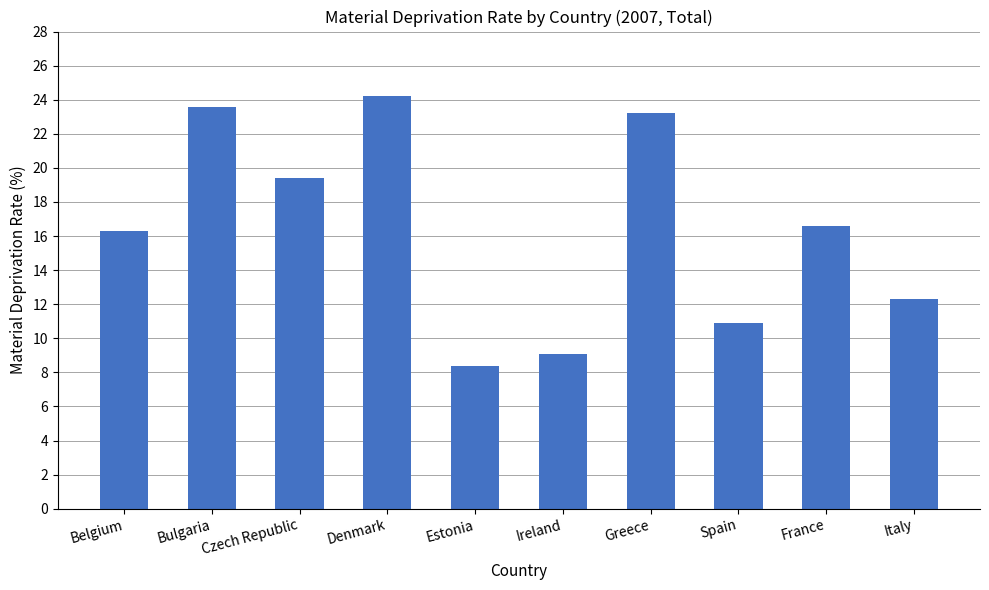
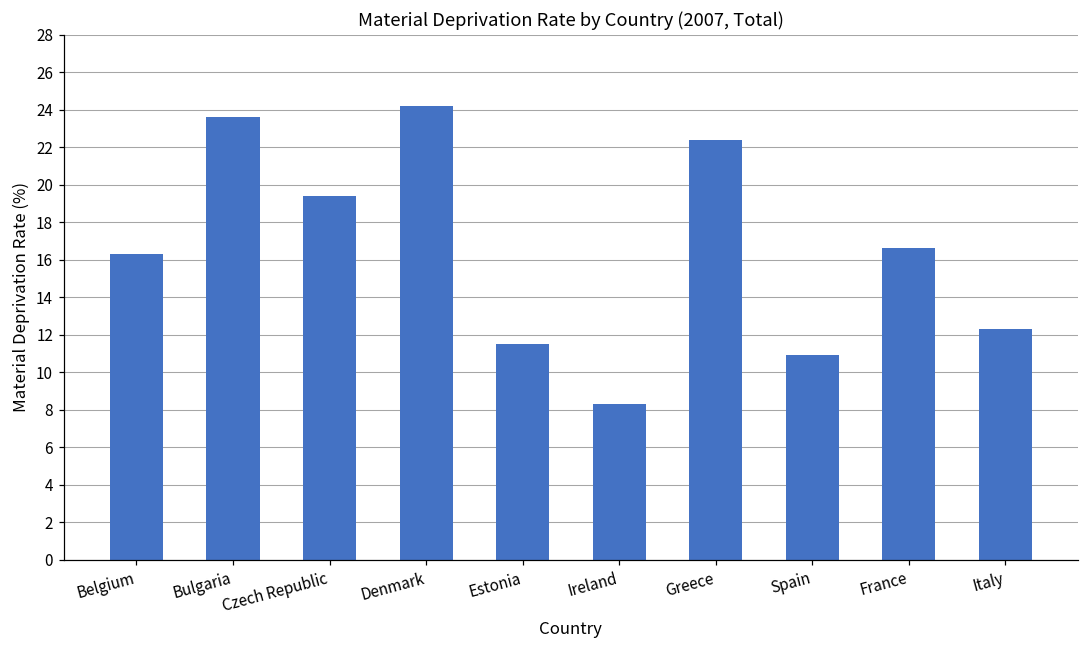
Estonia: 8.4 -> 11.5
Ireland: 9.1 -> 8.3
Greece: 23.2 -> 22.4
